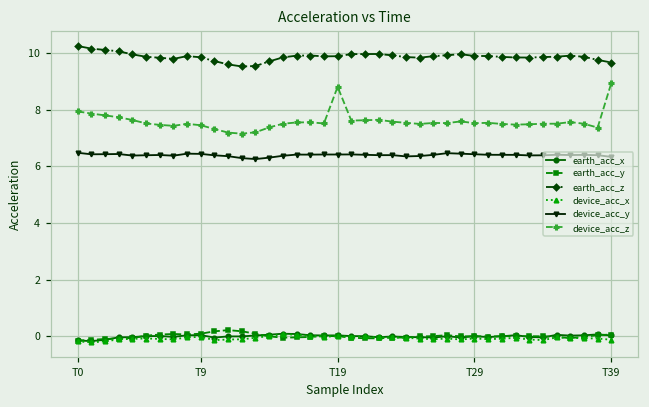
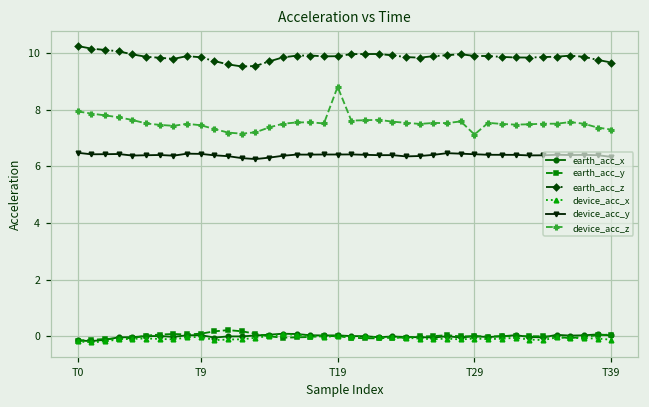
device_acc_z, T29: 7.5 -> 7.1
device_acc_z, T39: 8.9 -> 7.3
